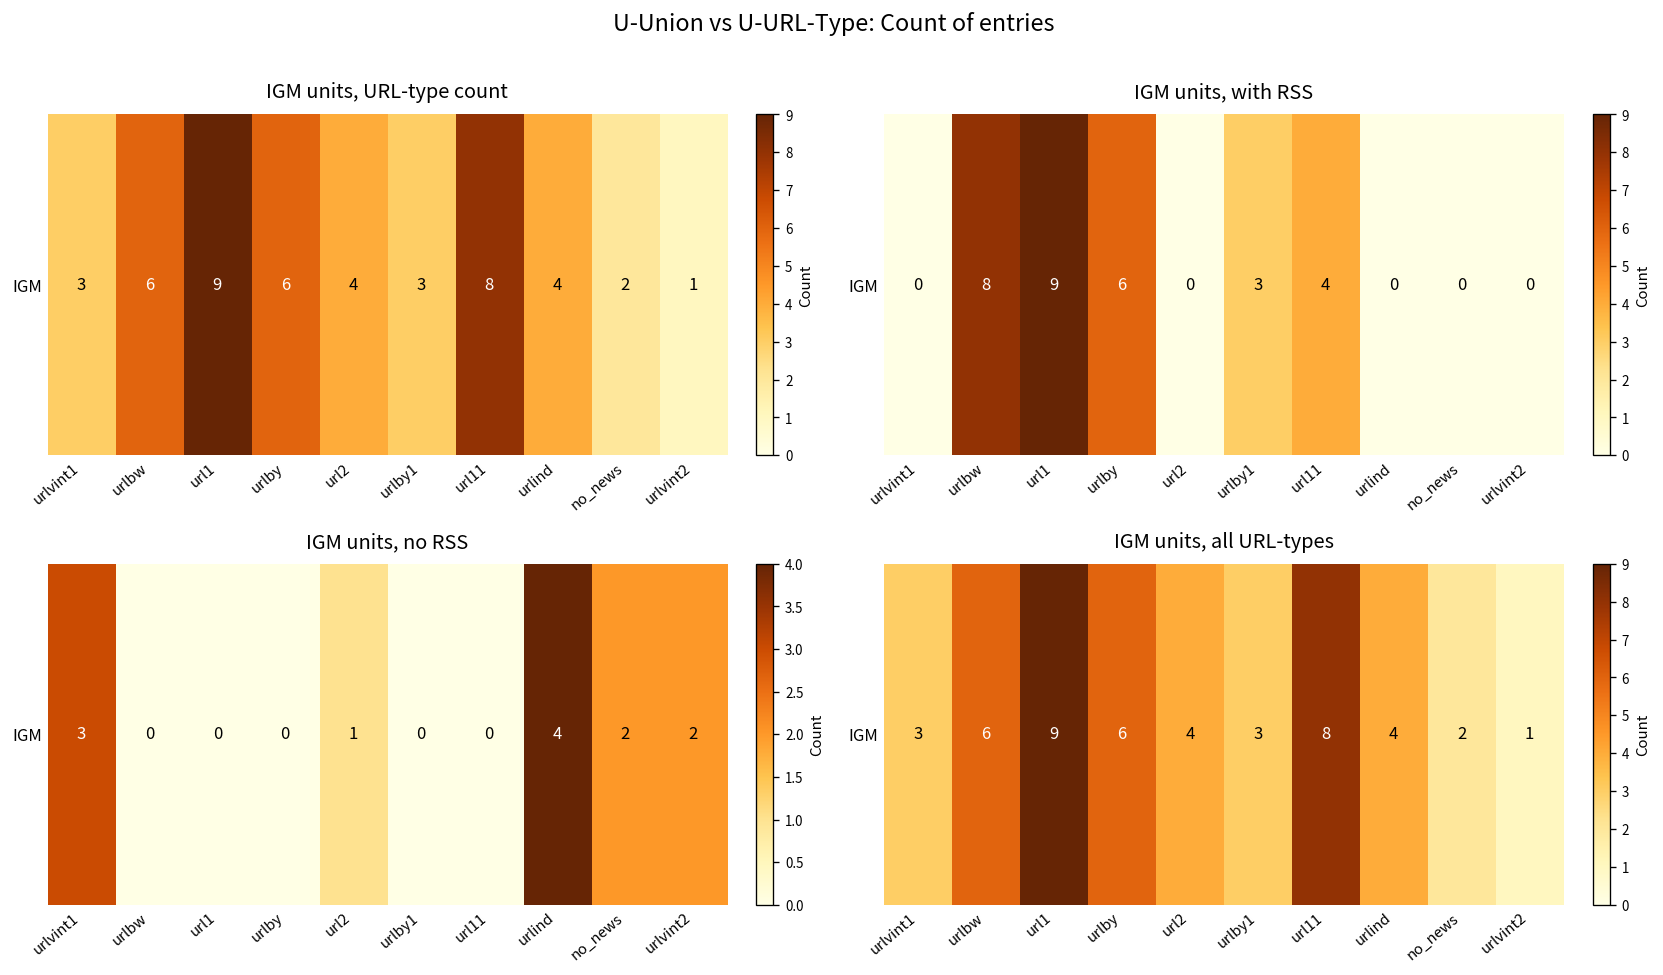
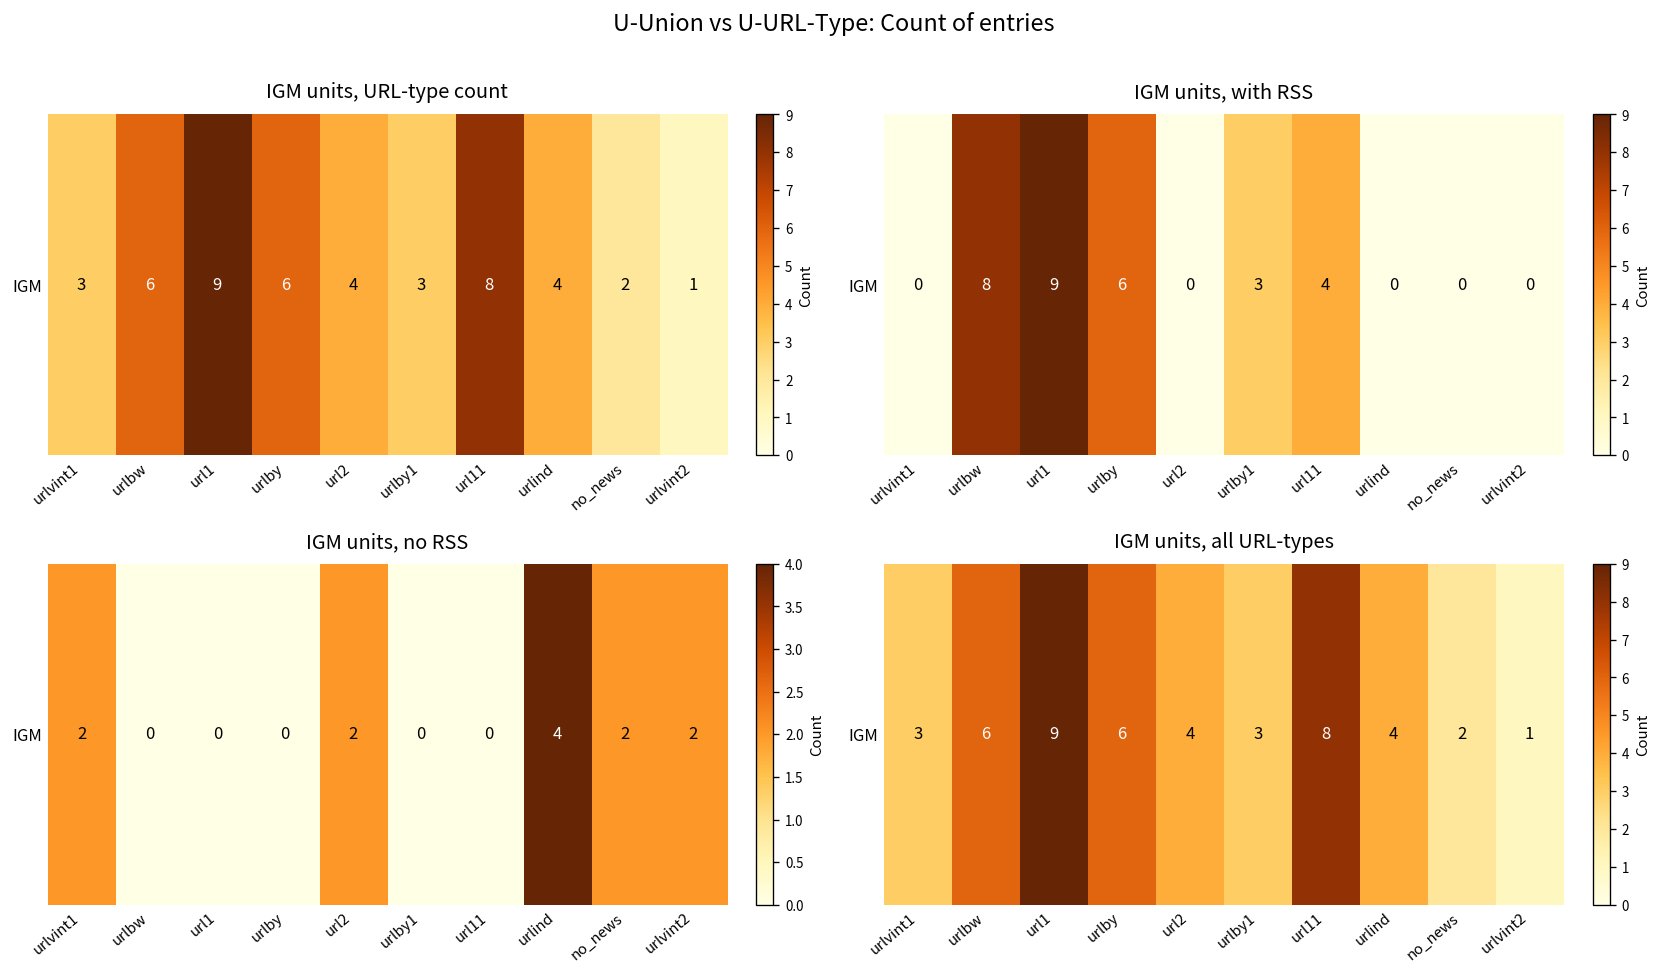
IGM units, no RSS, IGM, urlvint1: 3 -> 2
IGM units, no RSS, IGM, url2: 1 -> 2
